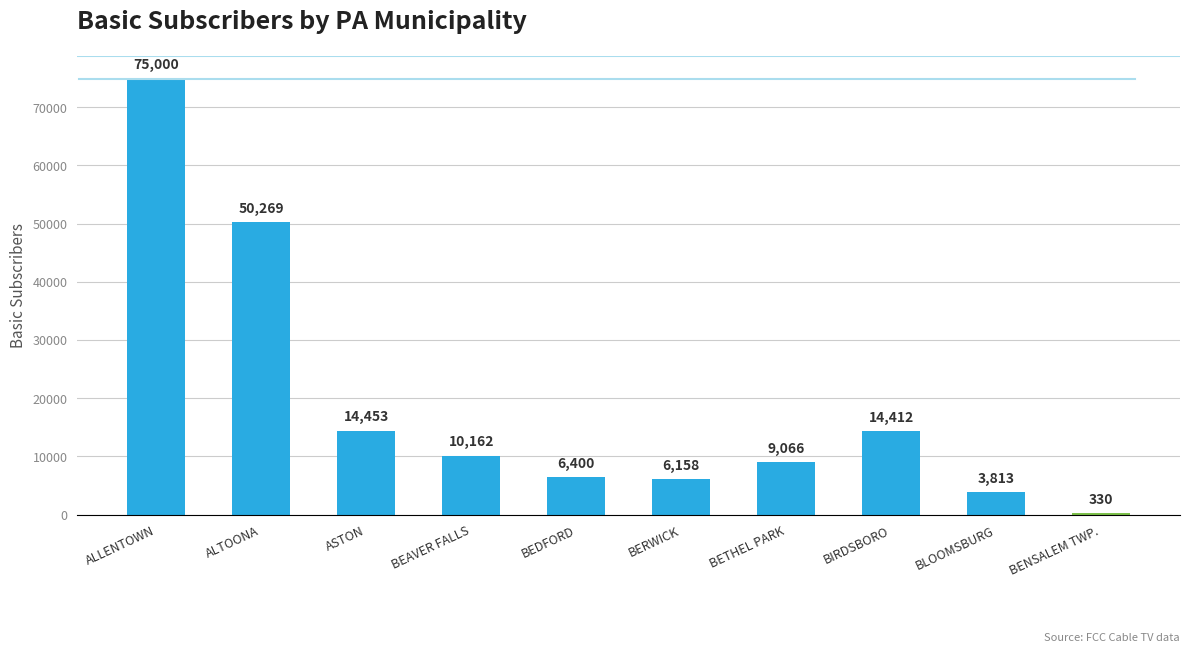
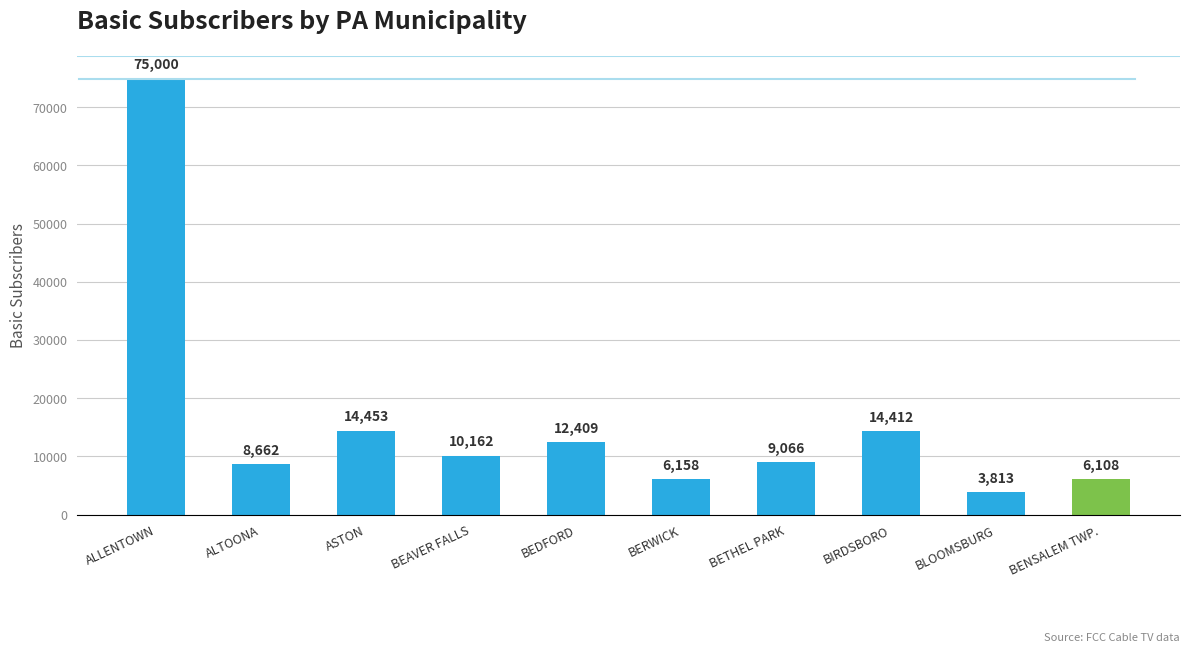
ALTOONA: 50,269 -> 8,662
BEDFORD: 6,400 -> 12,409
BENSALEM TWP.: 330 -> 6,108
